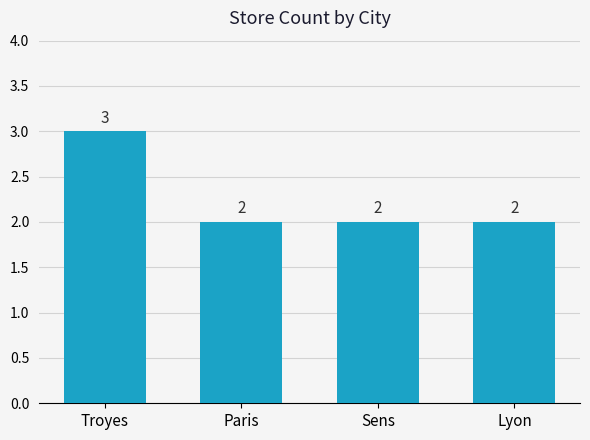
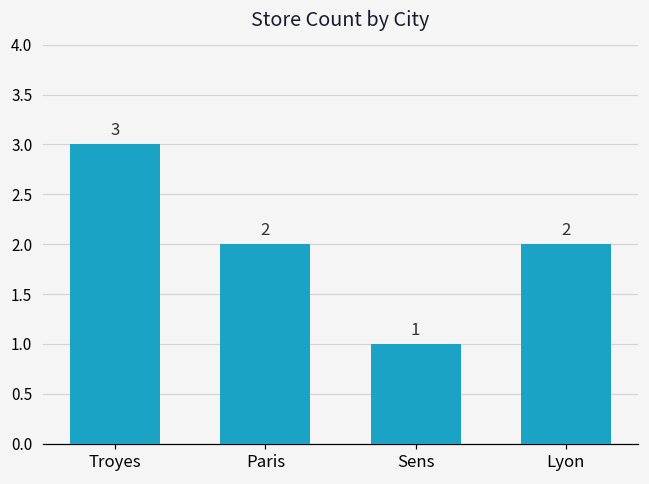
Sens: 2 -> 1
